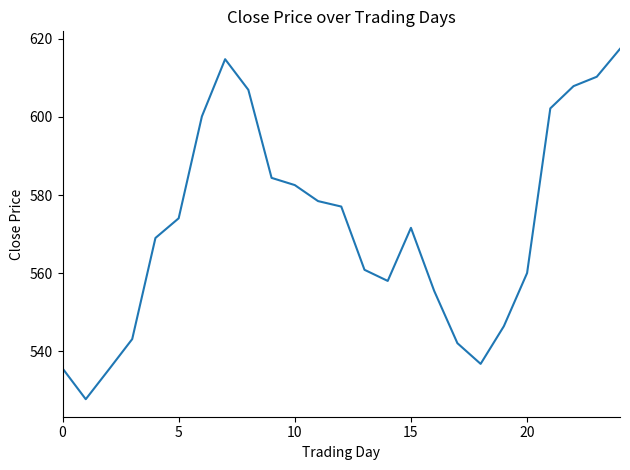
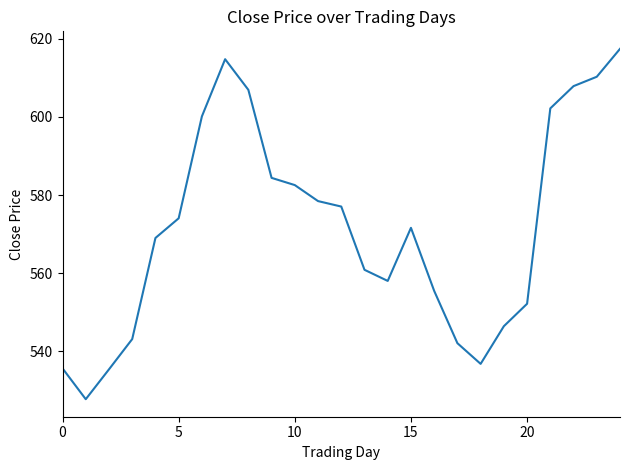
20: 560 -> 552
